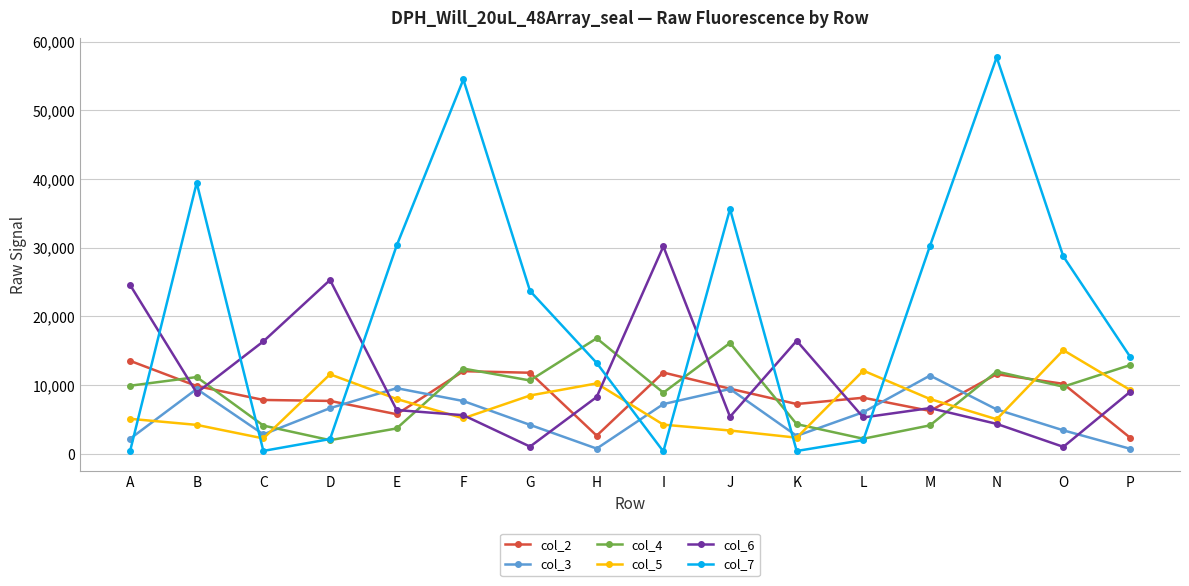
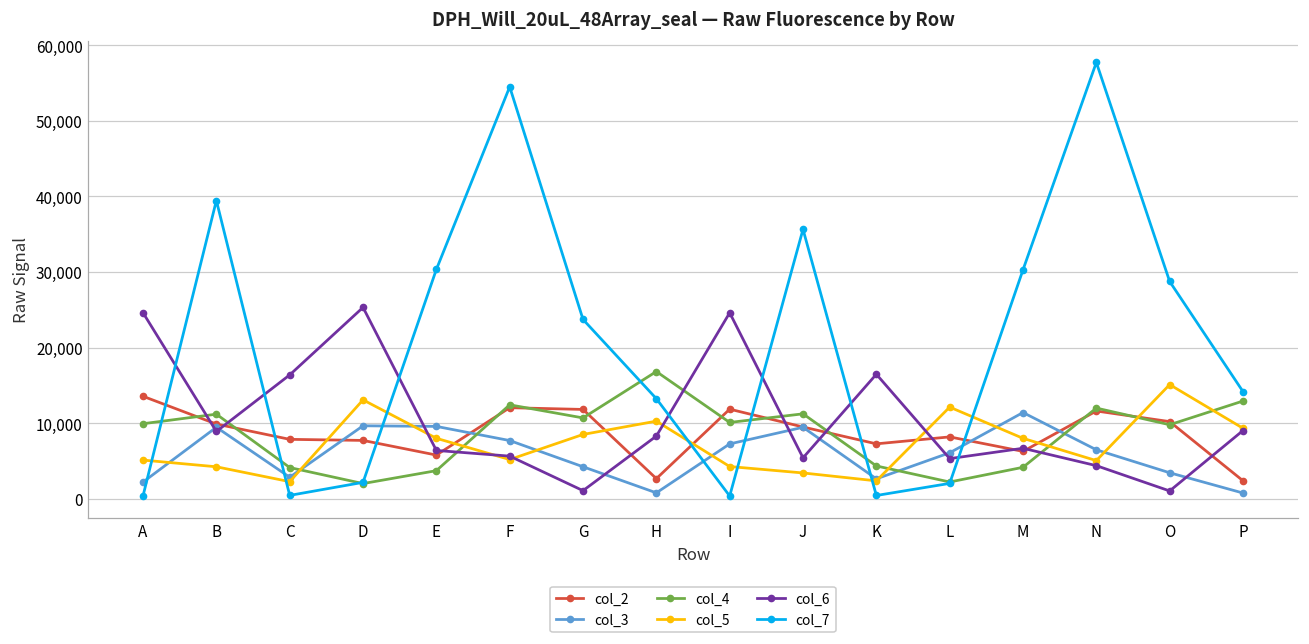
col_3, D: 7,000 -> 10,000
col_5, D: 12,000 -> 13,000
col_4, I: 9,000 -> 10,000
col_6, I: 30,000 -> 25,000
col_4, J: 16,000 -> 11,000
